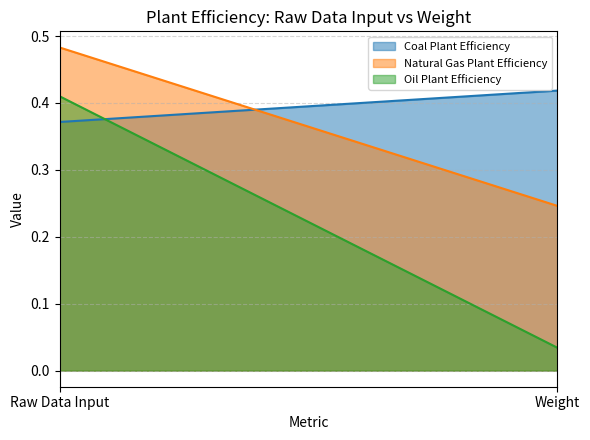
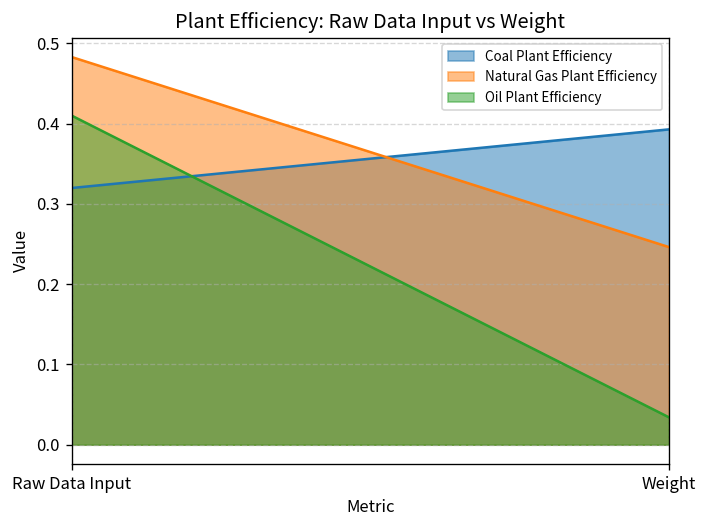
Coal Plant Efficiency, Raw Data Input: 0.37 -> 0.32
Coal Plant Efficiency, Weight: 0.42 -> 0.39
